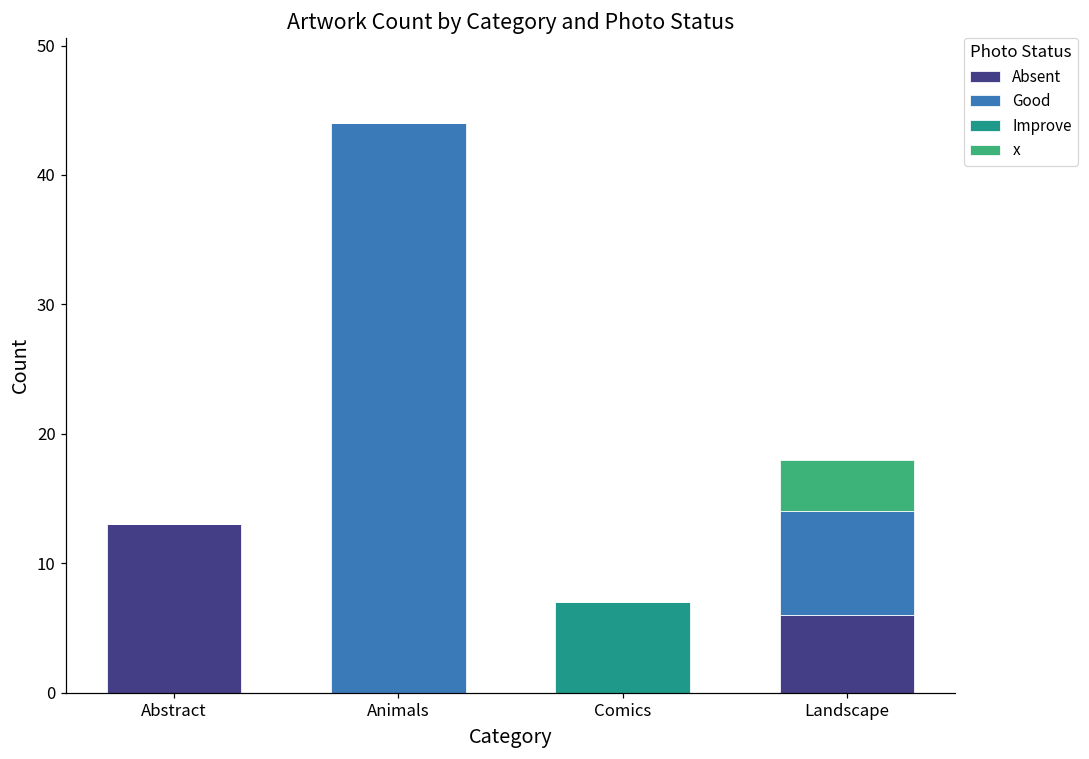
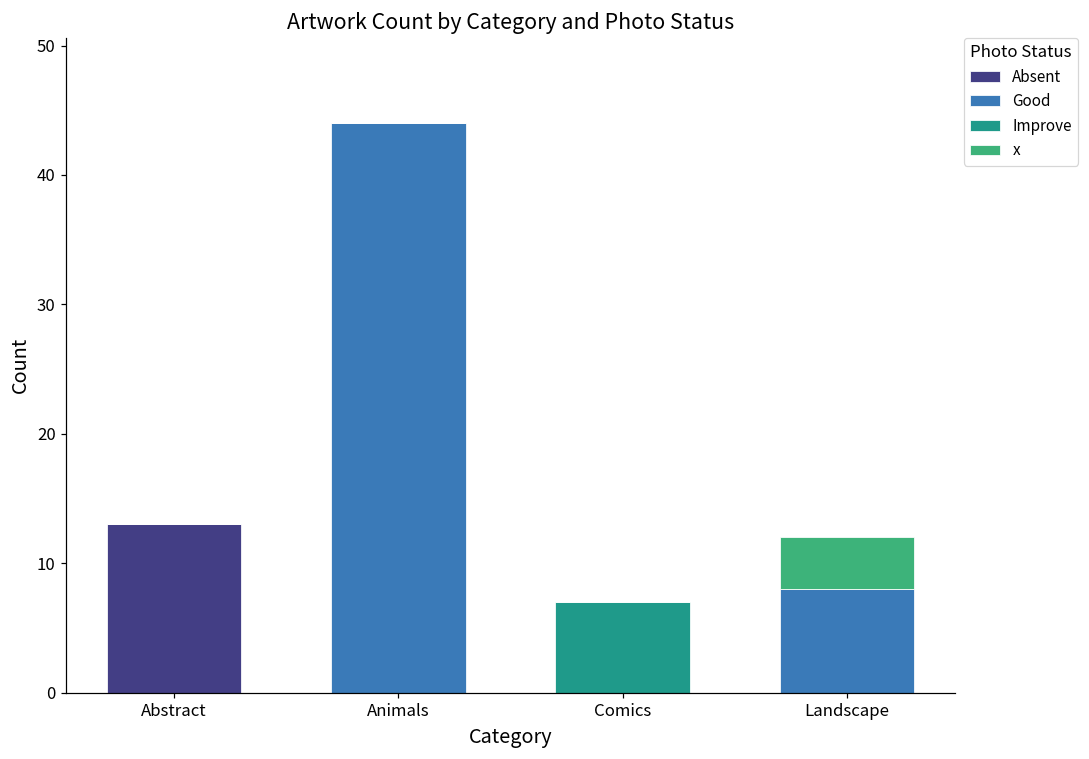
Absent, Landscape: 6 -> 0
